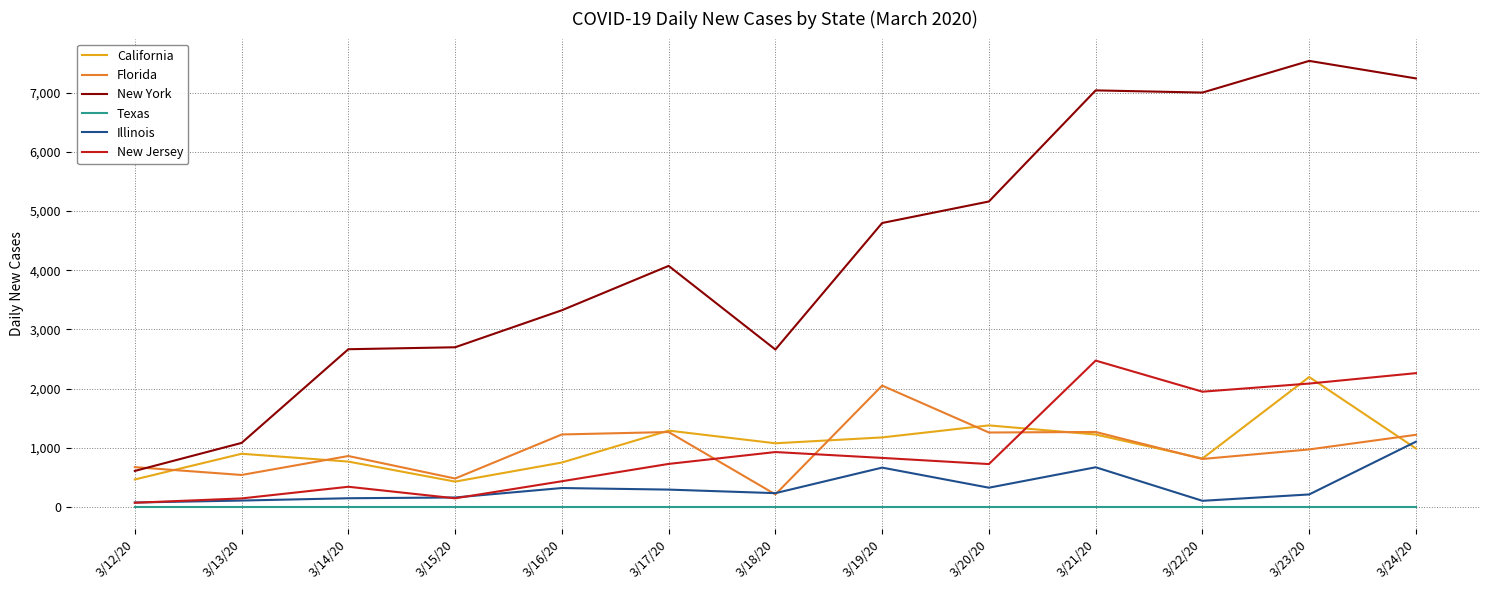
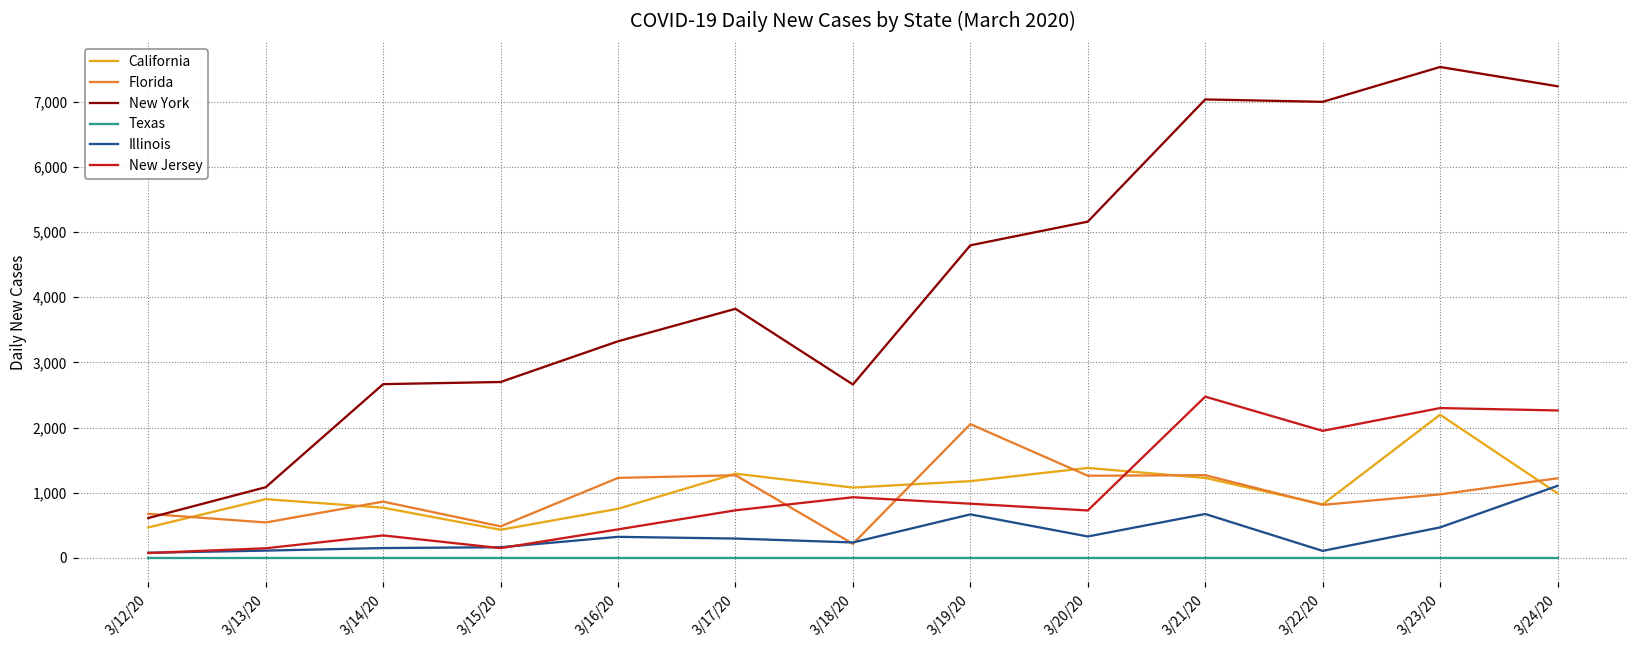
New York, 3/17/20: 4,100 -> 3,800
Illinois, 3/23/20: 200 -> 500
New Jersey, 3/23/20: 2,100 -> 2,300
